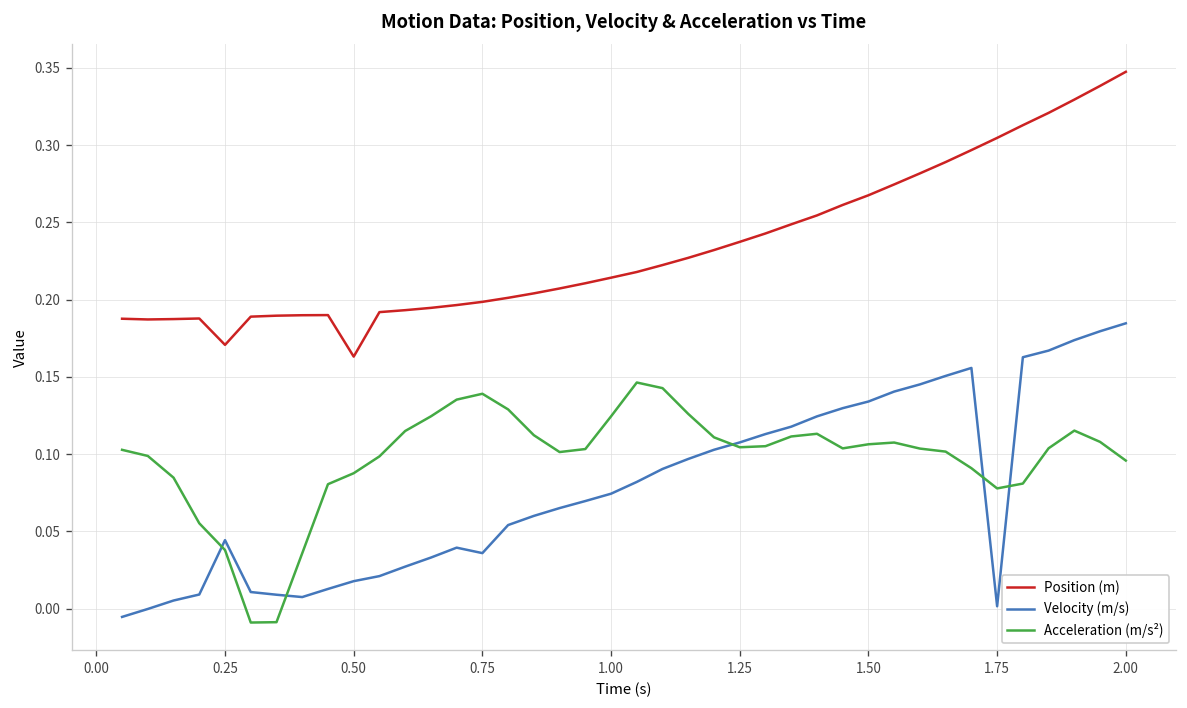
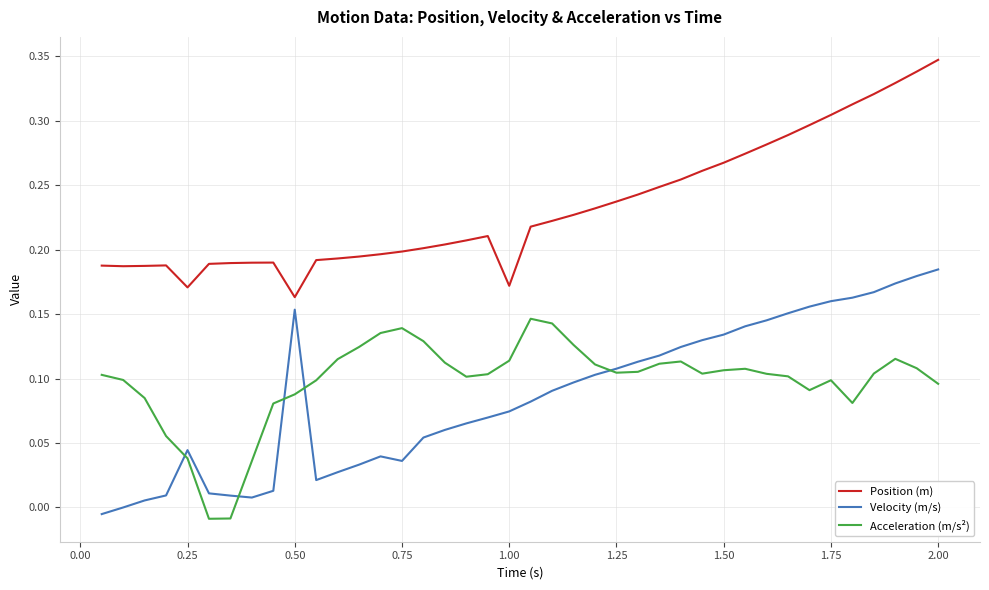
Velocity (m/s), 0.50: 0.018 -> 0.153
Position (m), 1.00: 0.214 -> 0.172
Acceleration (m/s²), 1.00: 0.125 -> 0.114
Velocity (m/s), 1.75: 0.002 -> 0.160
Acceleration (m/s²), 1.75: 0.078 -> 0.099
